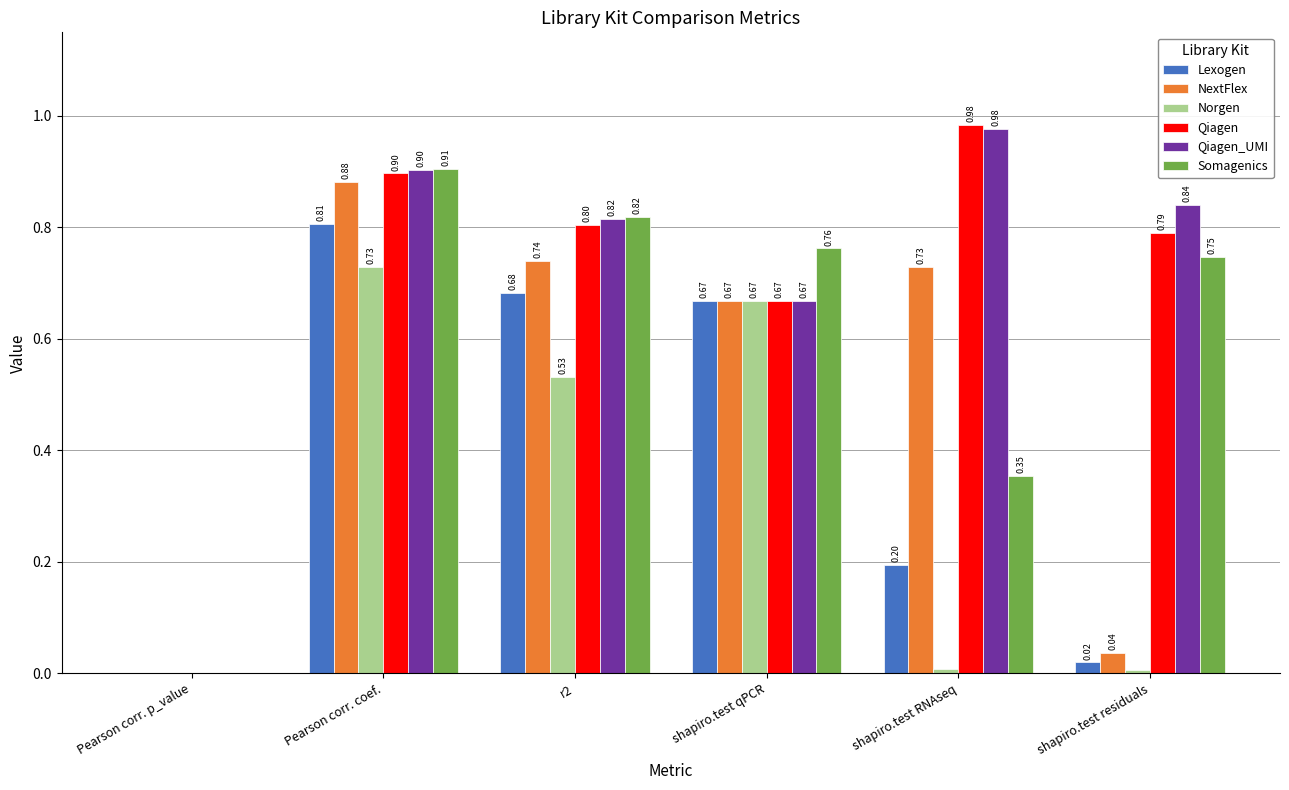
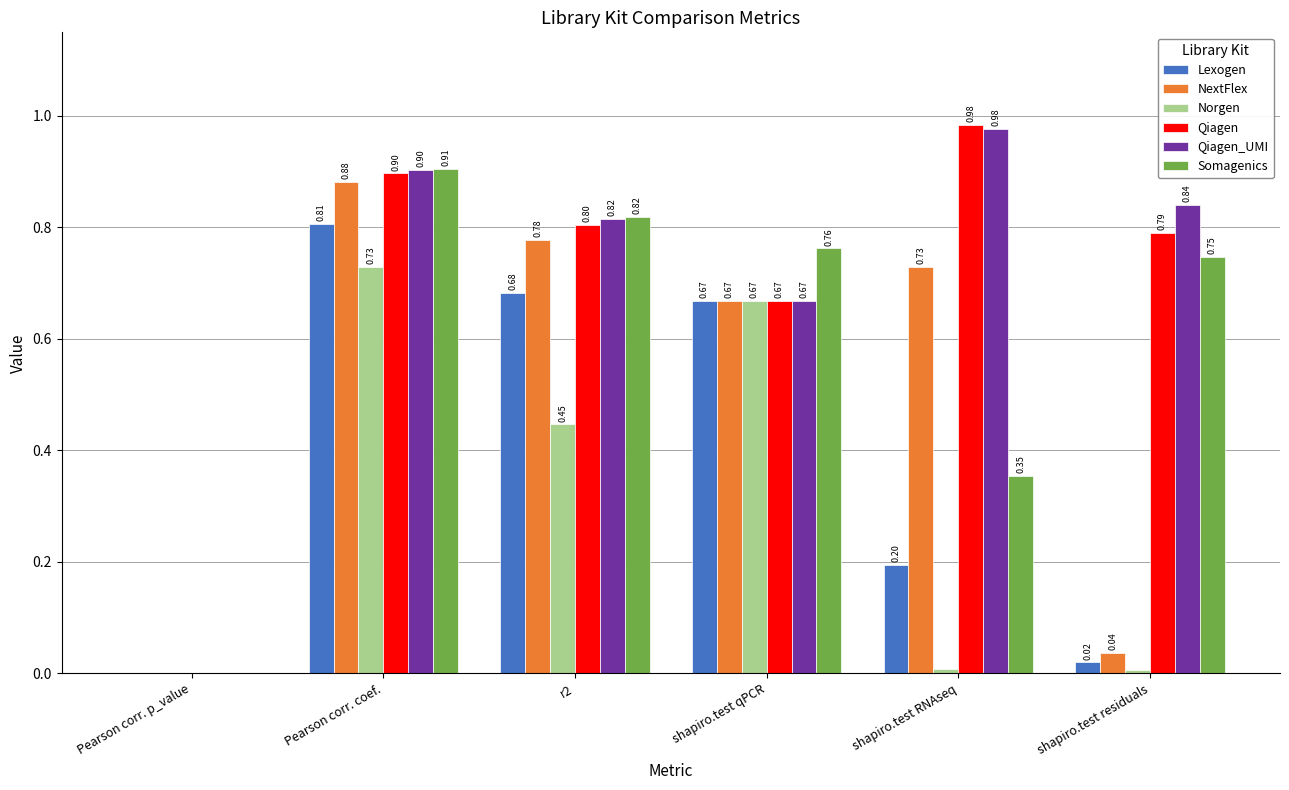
NextFlex, r2: 0.74 -> 0.78
Norgen, r2: 0.53 -> 0.45
